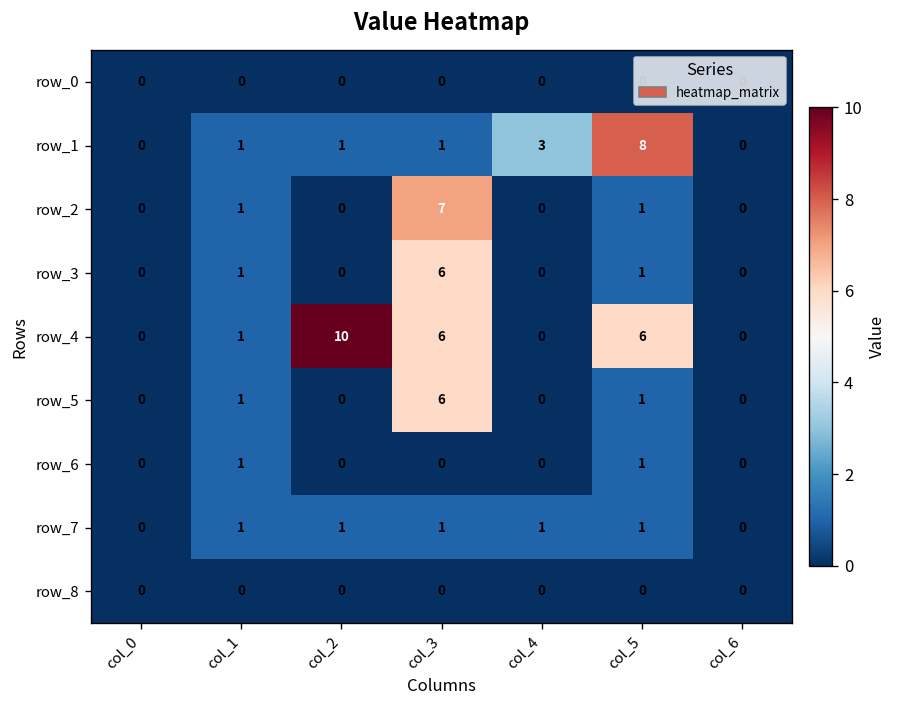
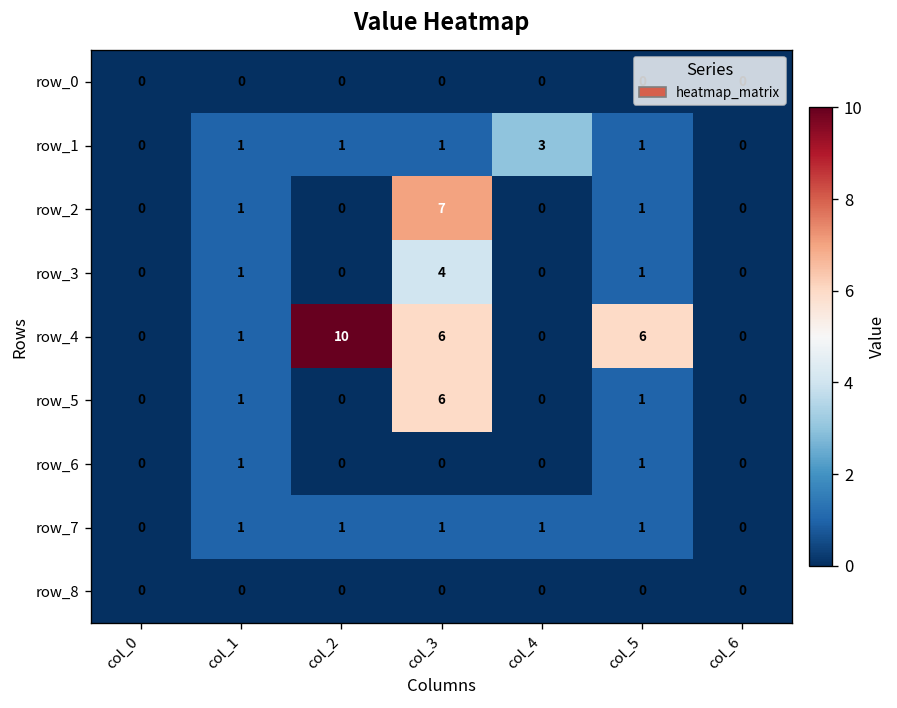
row_1, col_5: 8 -> 1
row_3, col_3: 6 -> 4
